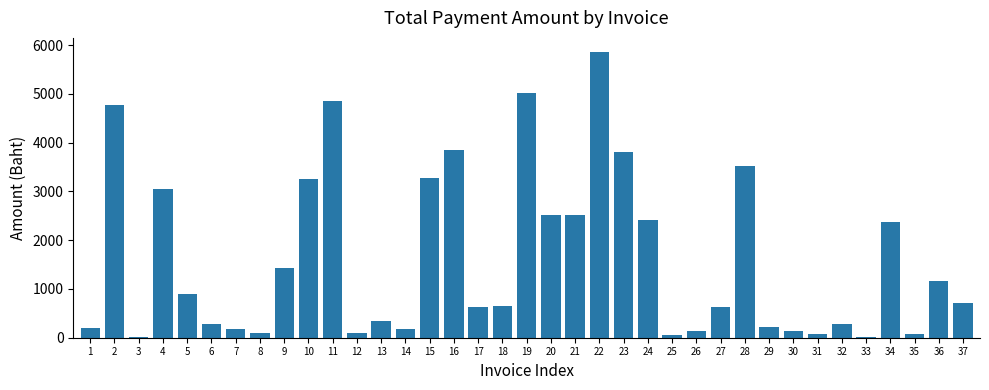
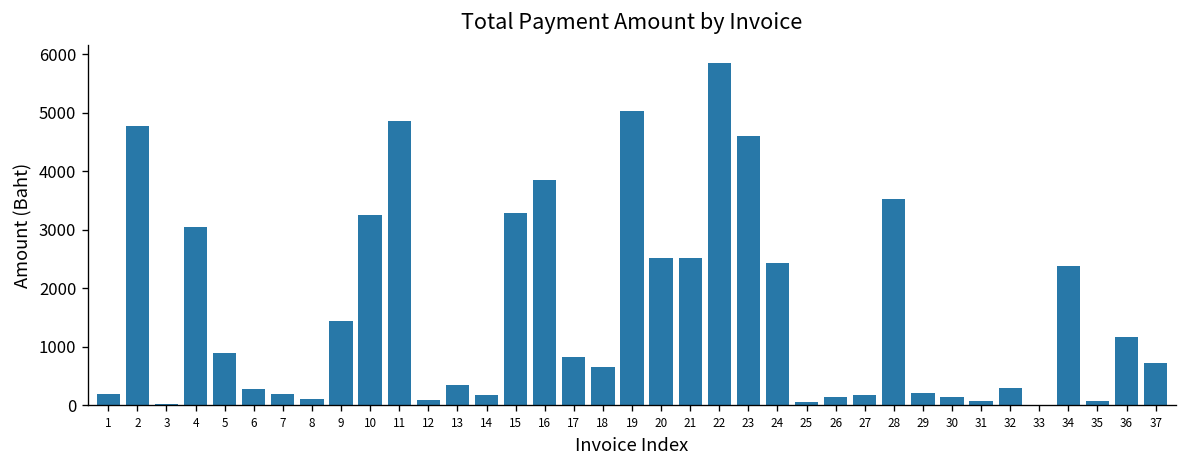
17: 600 -> 800
23: 3800 -> 4600
27: 600 -> 200
